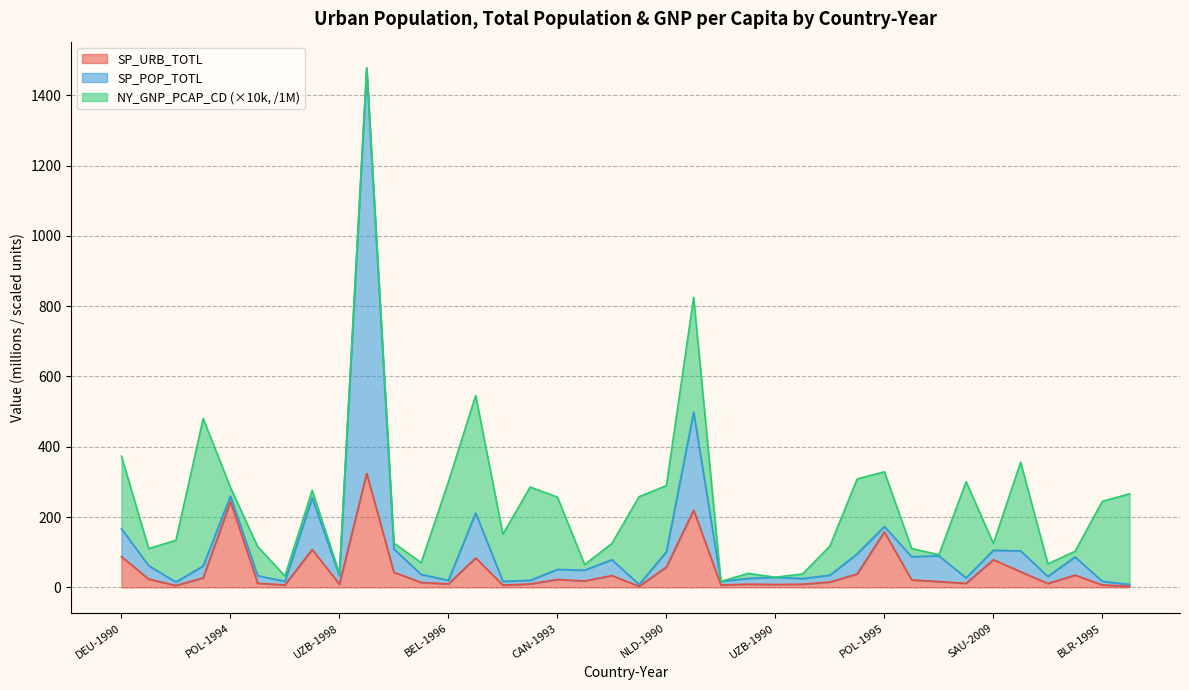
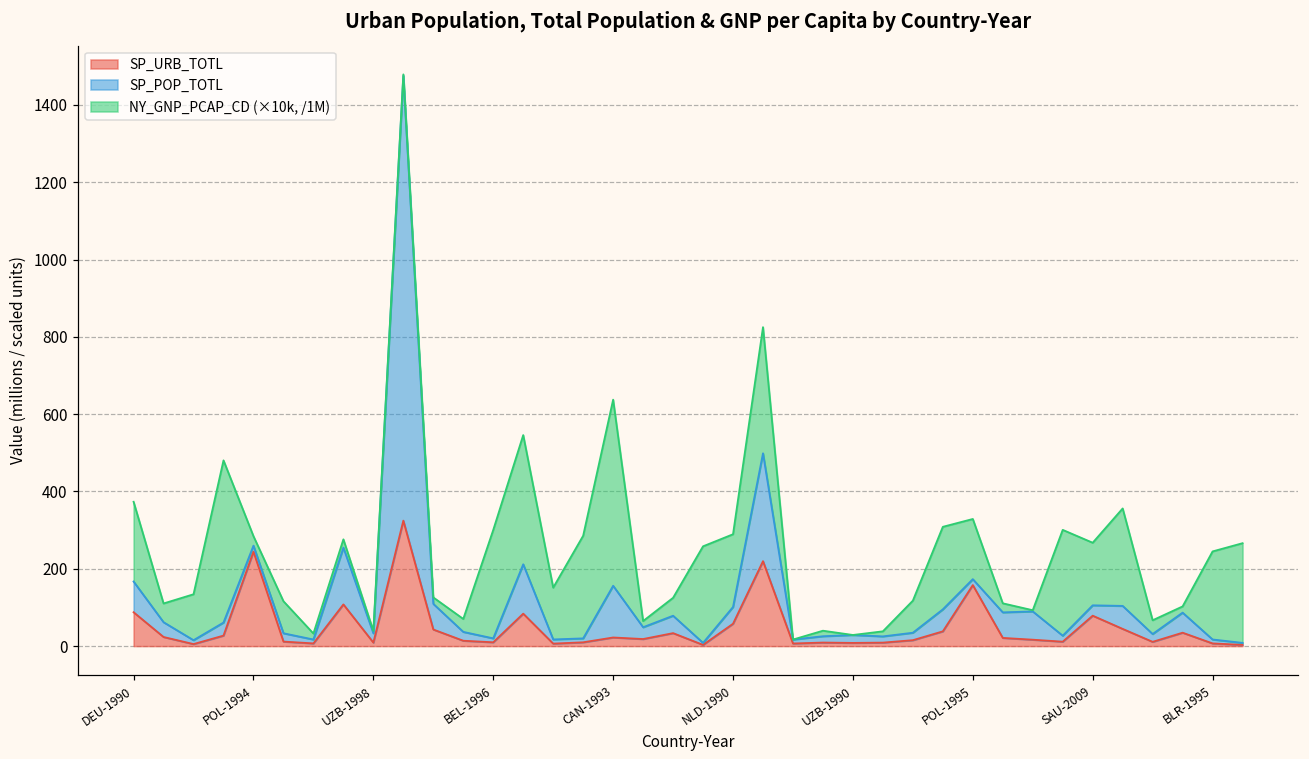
SP_POP_TOTL, CAN-1993: 30 -> 130
NY_GNP_PCAP_CD (×10k, /1M), CAN-1993: 210 -> 480
NY_GNP_PCAP_CD (×10k, /1M), SAU-2009: 20 -> 160
